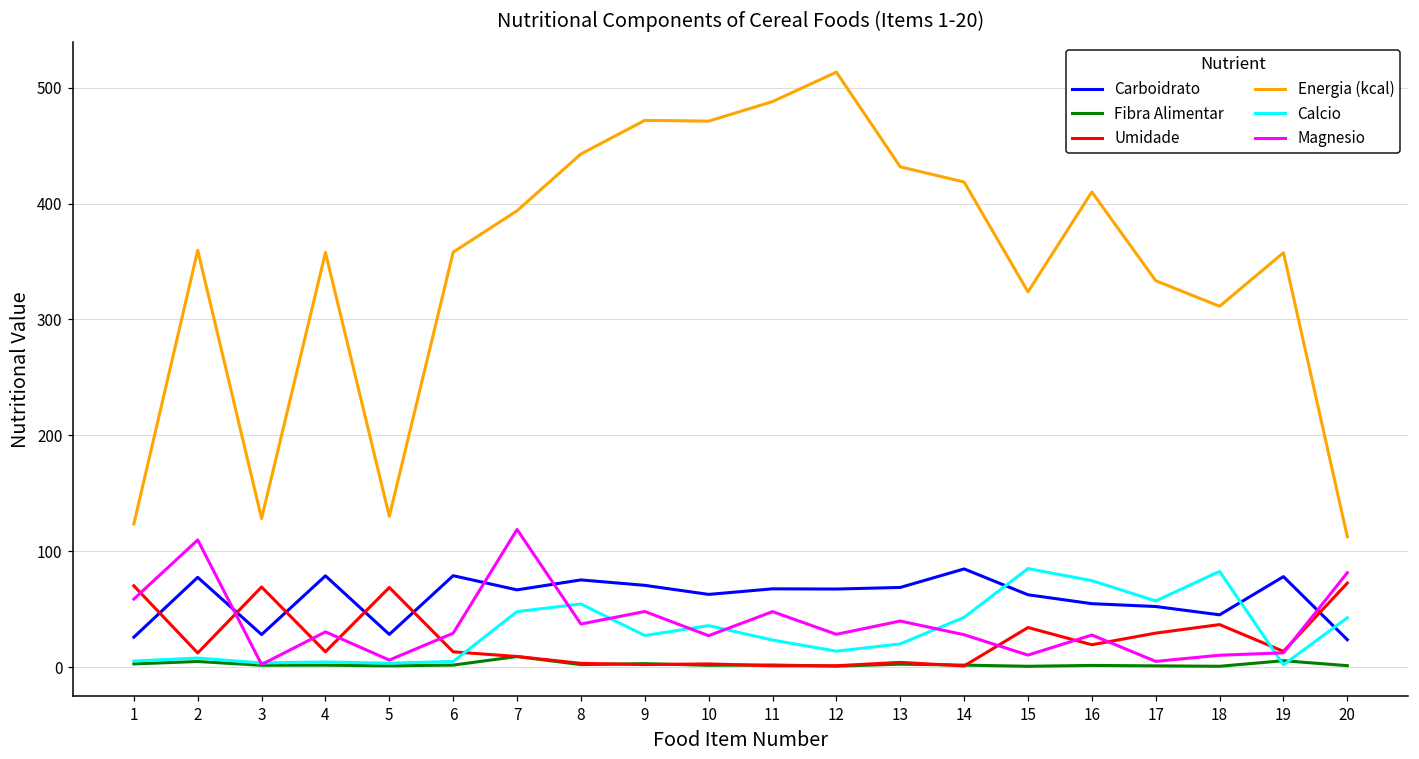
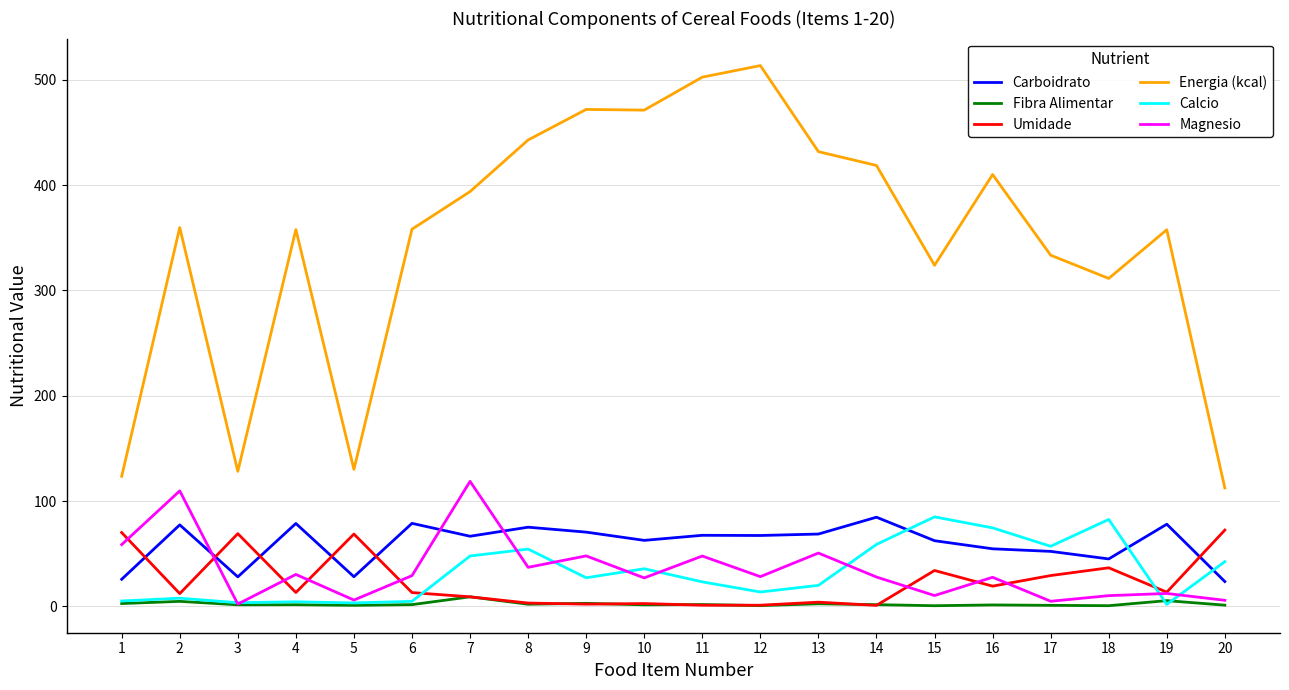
Energia (kcal), 11: 488 -> 502
Magnesio, 13: 40 -> 51
Calcio, 14: 43 -> 59
Magnesio, 20: 81 -> 6
